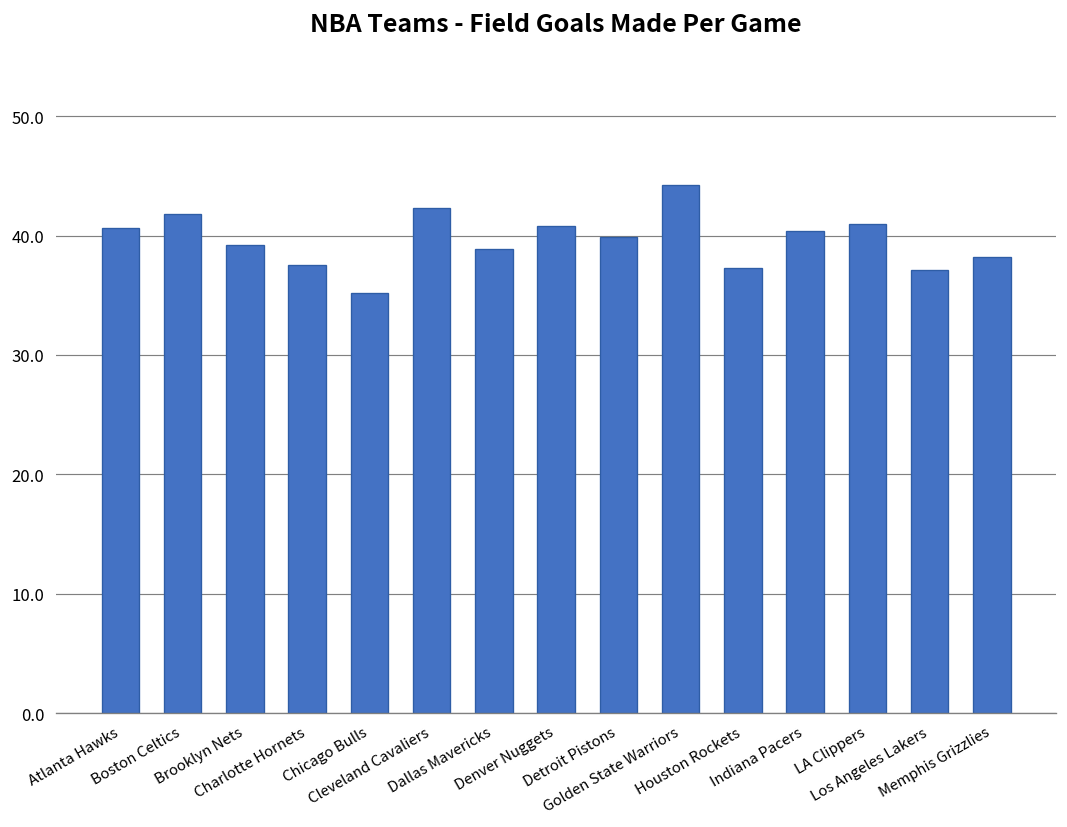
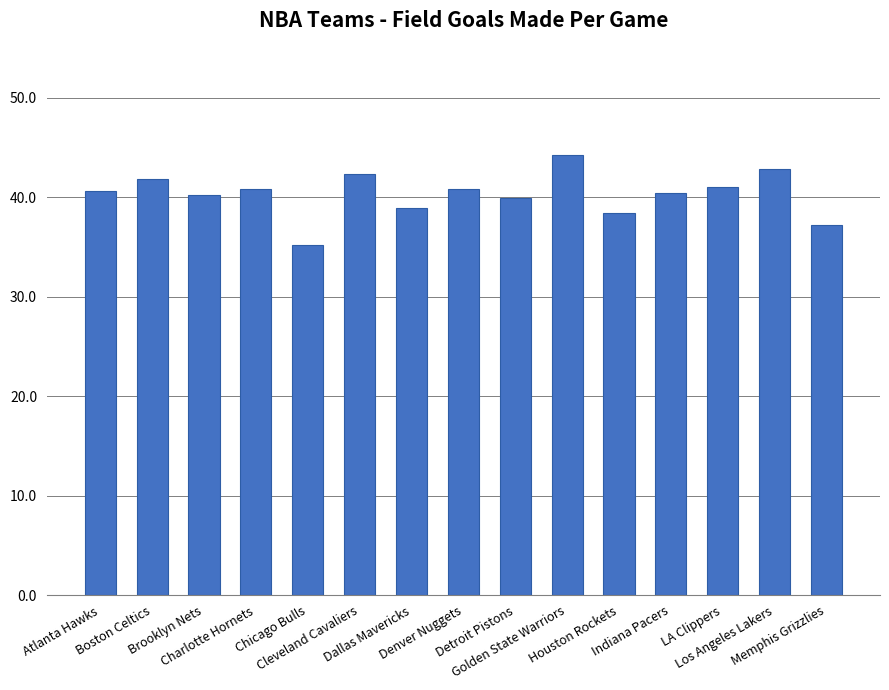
Brooklyn Nets: 39 -> 40
Charlotte Hornets: 38 -> 41
Houston Rockets: 37 -> 38
Los Angeles Lakers: 37 -> 43
Memphis Grizzlies: 38 -> 37
